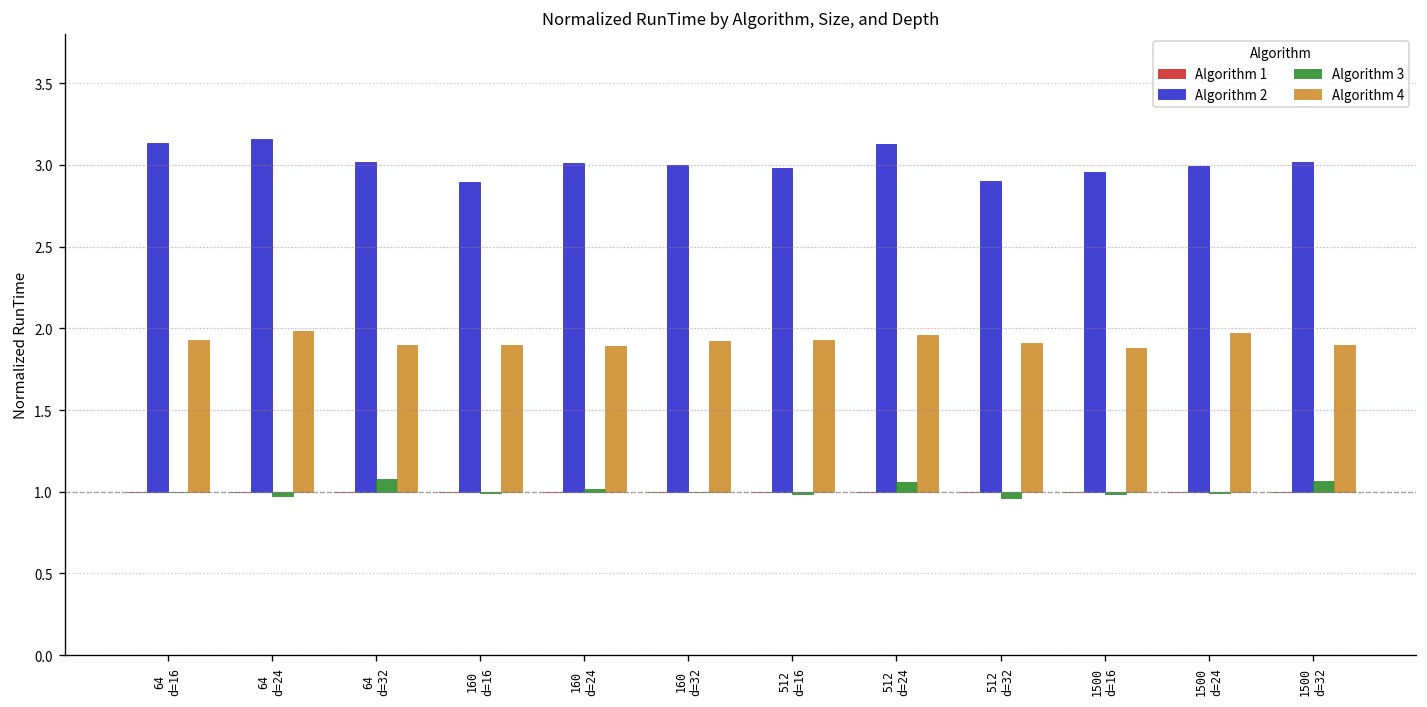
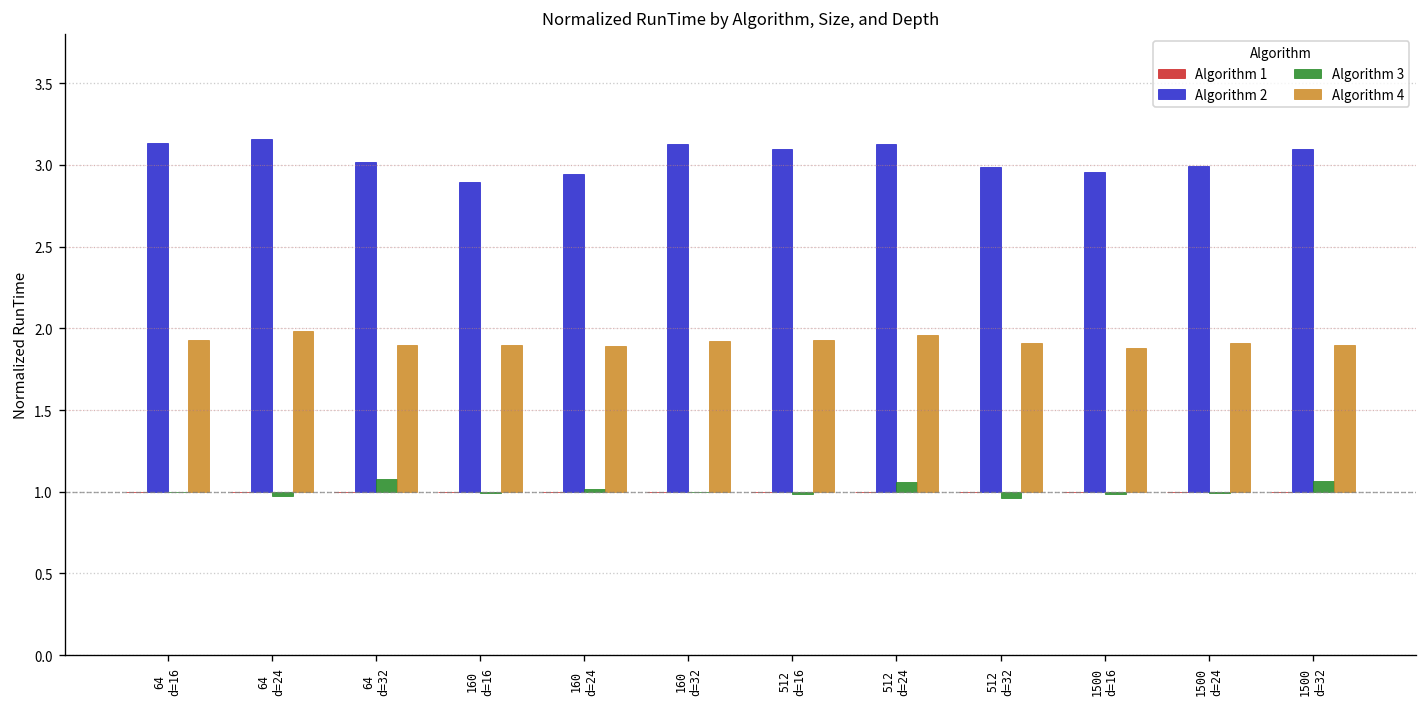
Algorithm 2, 160 d=24: 3.01 -> 2.95
Algorithm 2, 160 d=32: 3.00 -> 3.13
Algorithm 2, 512 d=16: 2.98 -> 3.10
Algorithm 2, 512 d=32: 2.90 -> 2.99
Algorithm 4, 1500 d=24: 1.97 -> 1.91
Algorithm 2, 1500 d=32: 3.02 -> 3.10
